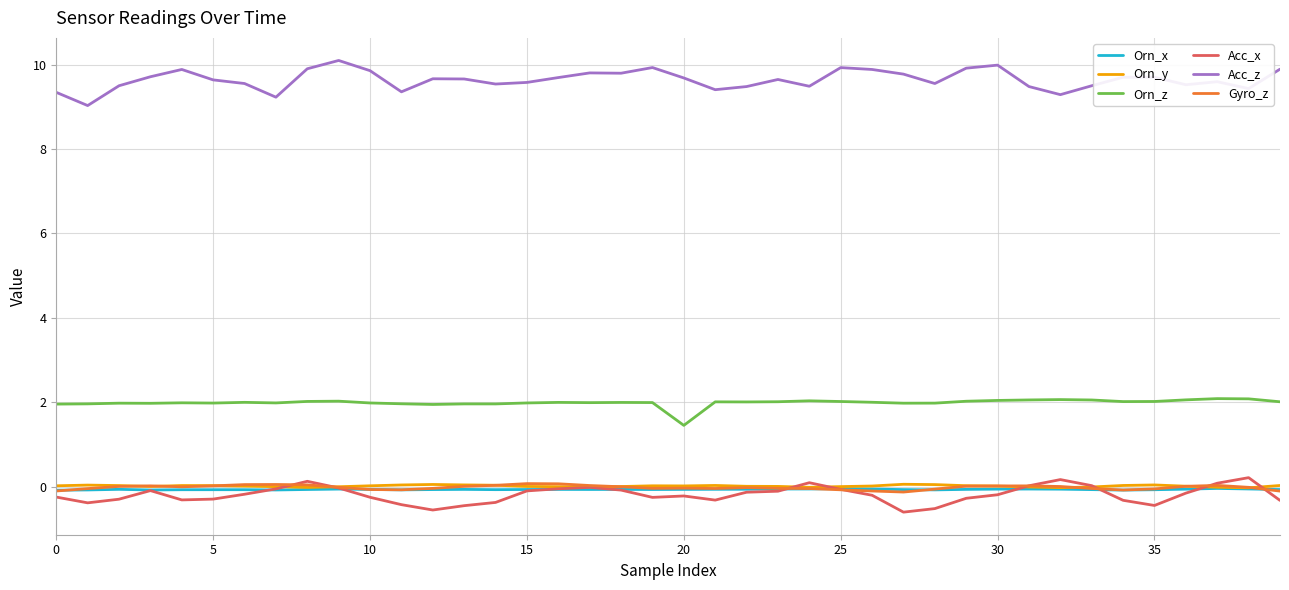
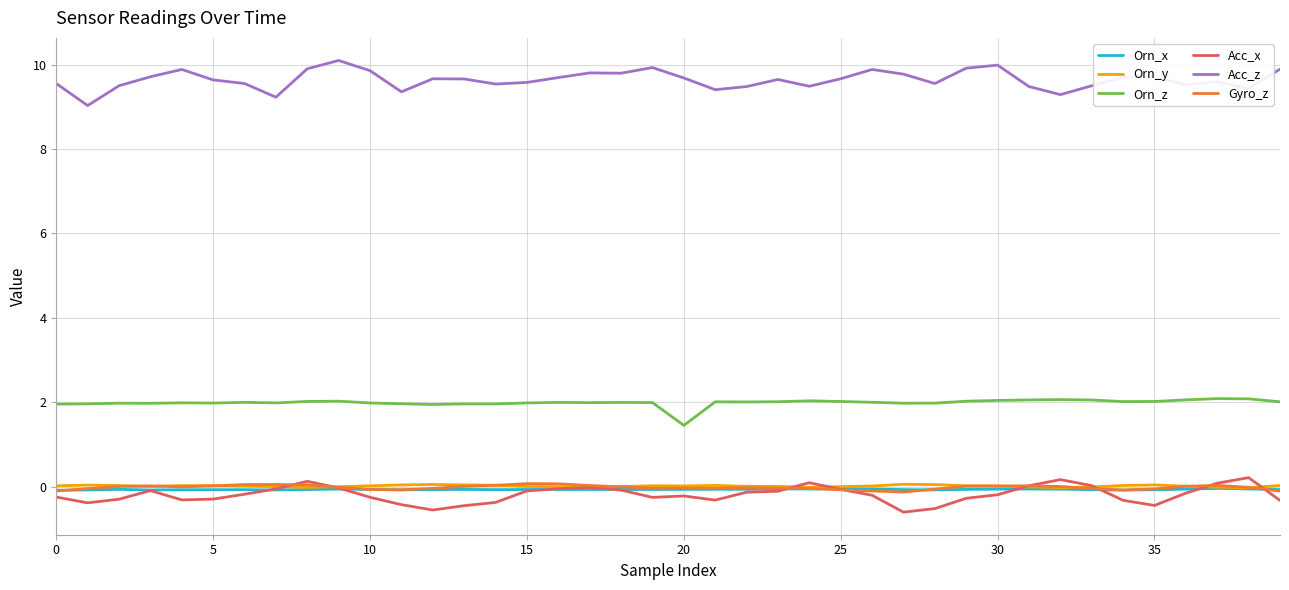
Acc_z, 0: 9.3 -> 9.6
Acc_z, 25: 9.9 -> 9.7
